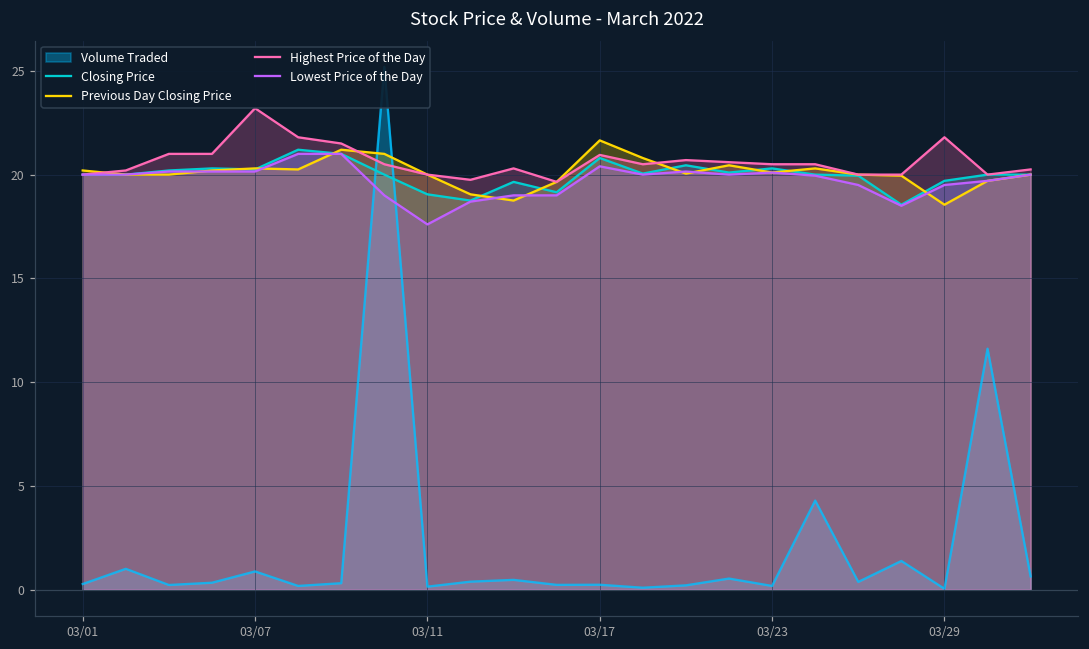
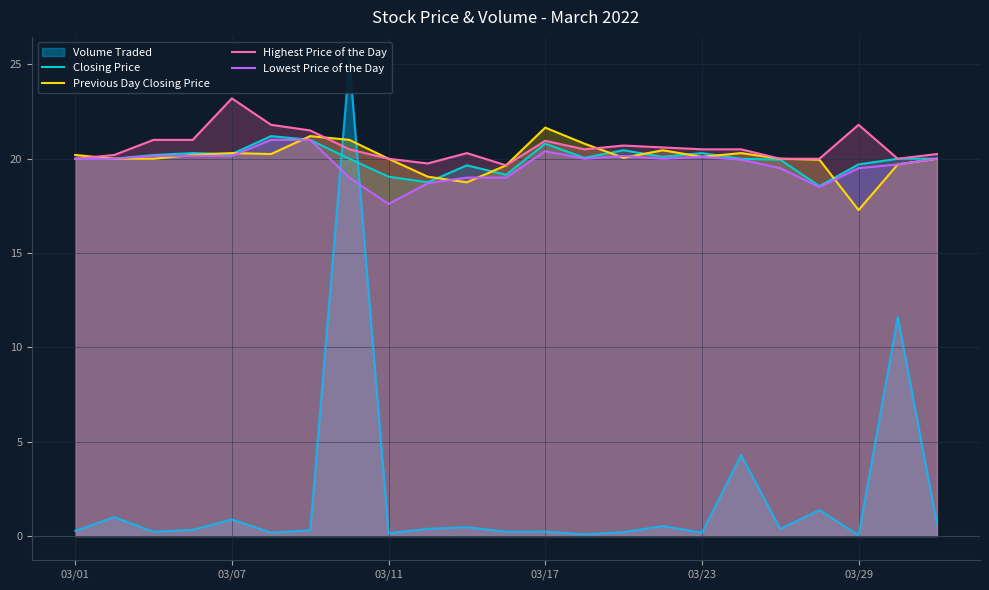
Previous Day Closing Price, 03/29: 18.6 -> 17.3
